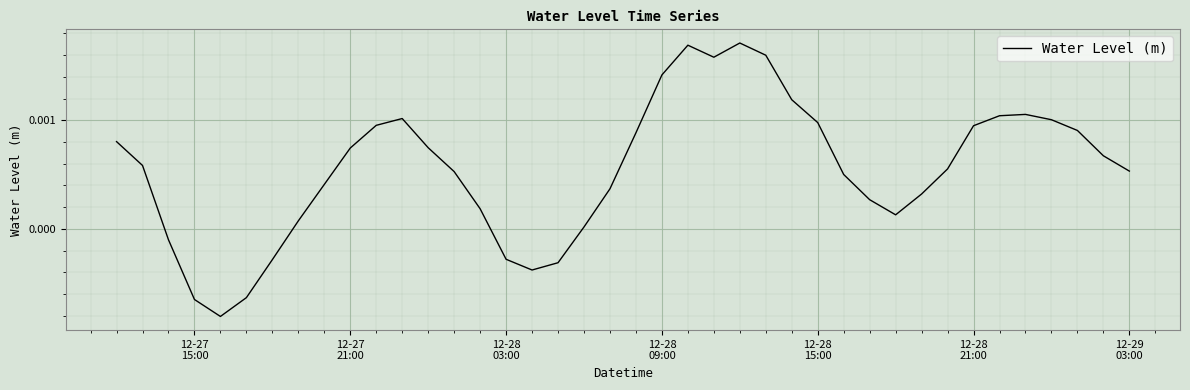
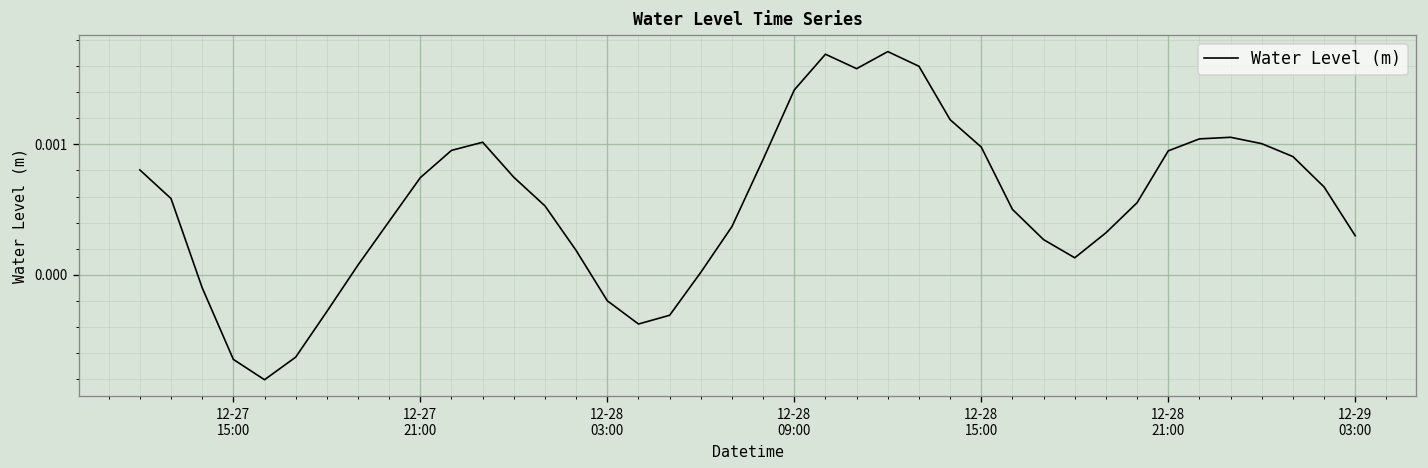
12-28 03:00: -0.00028 -> -0.00020
12-29 03:00: 0.00053 -> 0.00030
